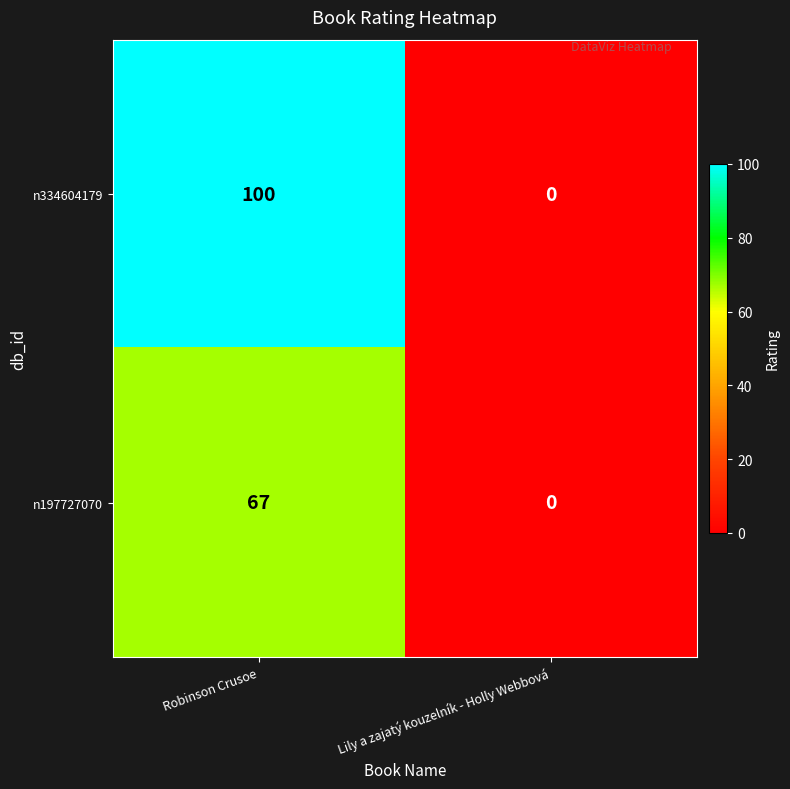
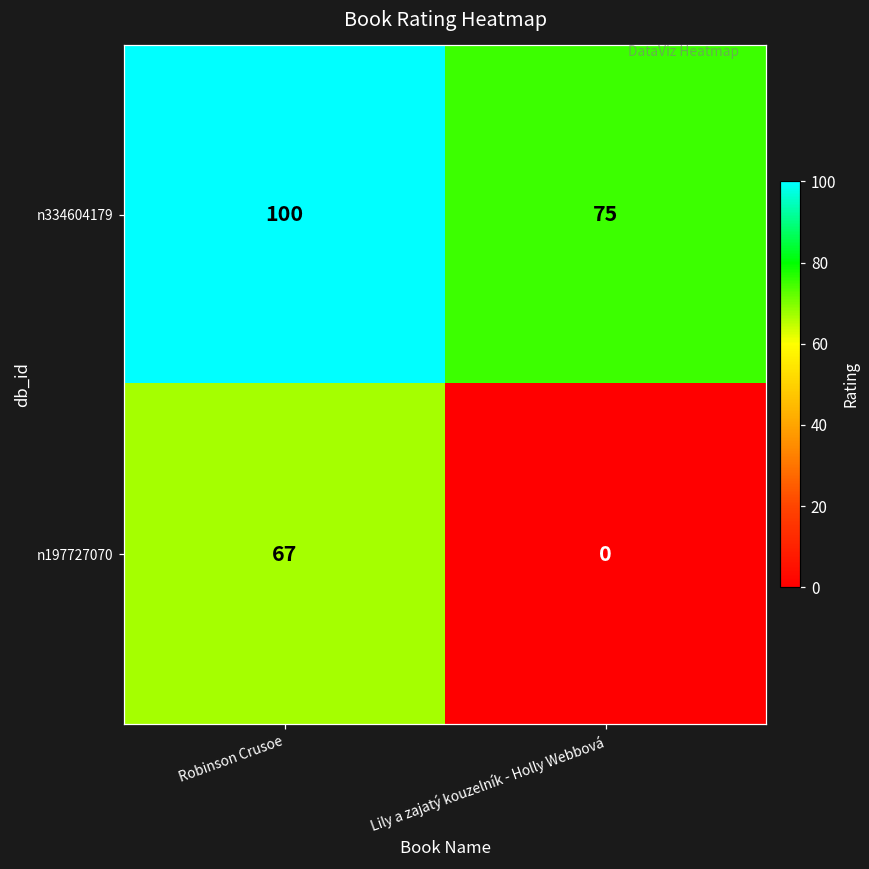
n334604179, Lily a zajatý kouzelník - Holly Webbová: 0 -> 75
